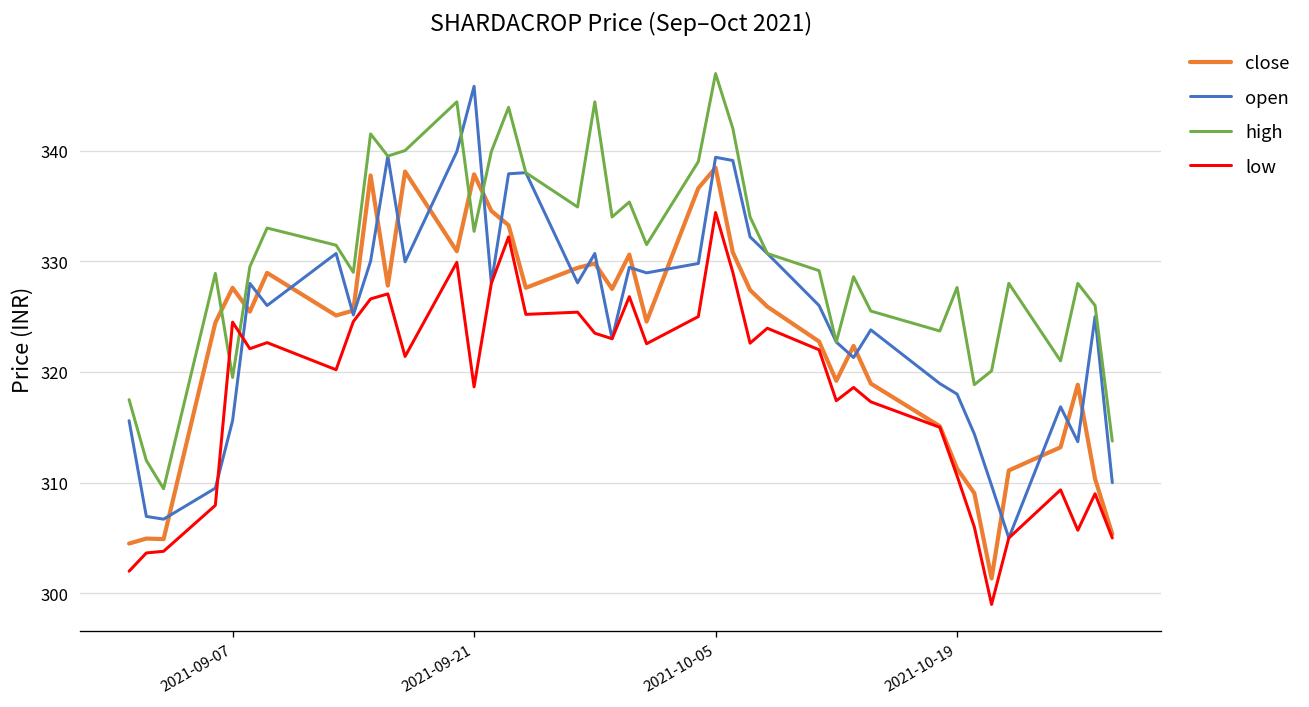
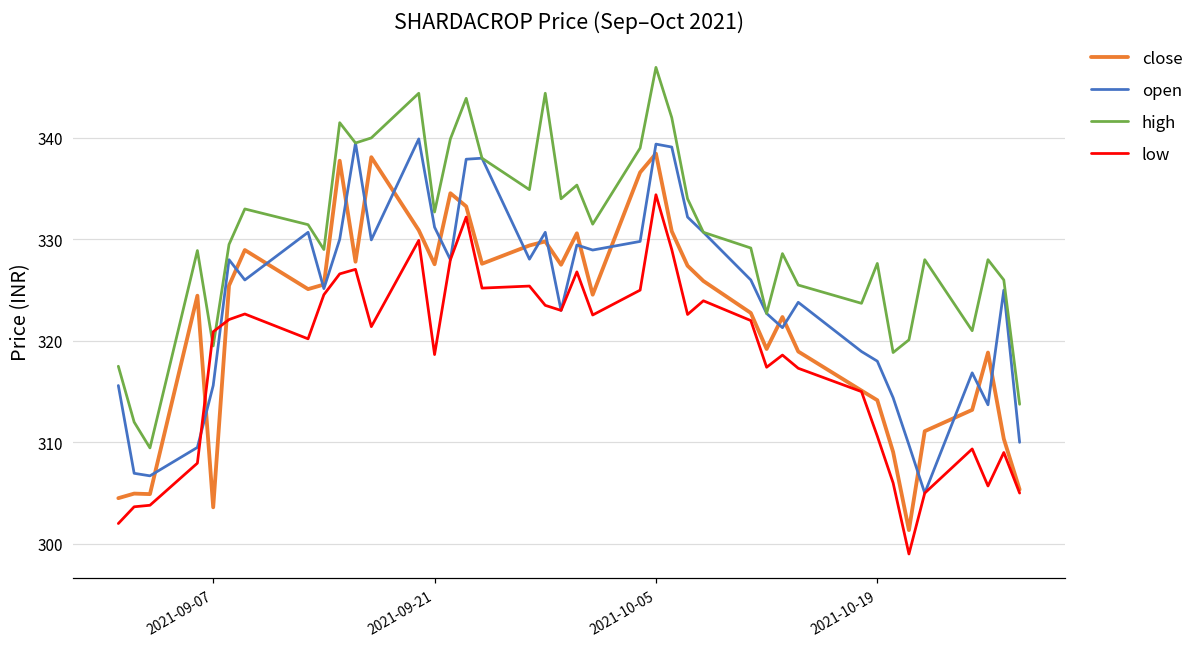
close, 2021-09-07: 328 -> 304
low, 2021-09-07: 325 -> 321
close, 2021-09-21: 338 -> 328
open, 2021-09-21: 346 -> 331
close, 2021-10-19: 311 -> 314
